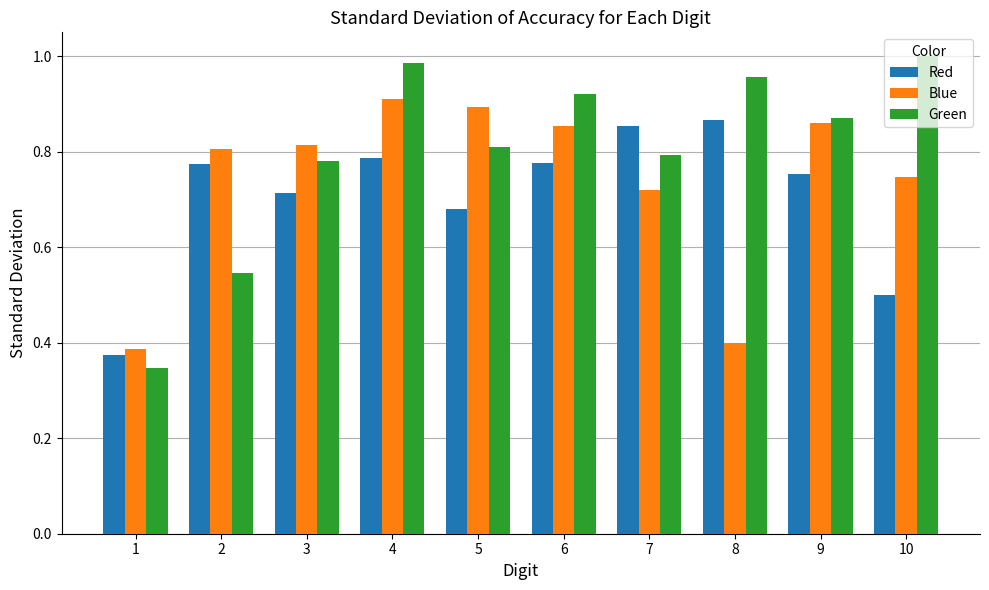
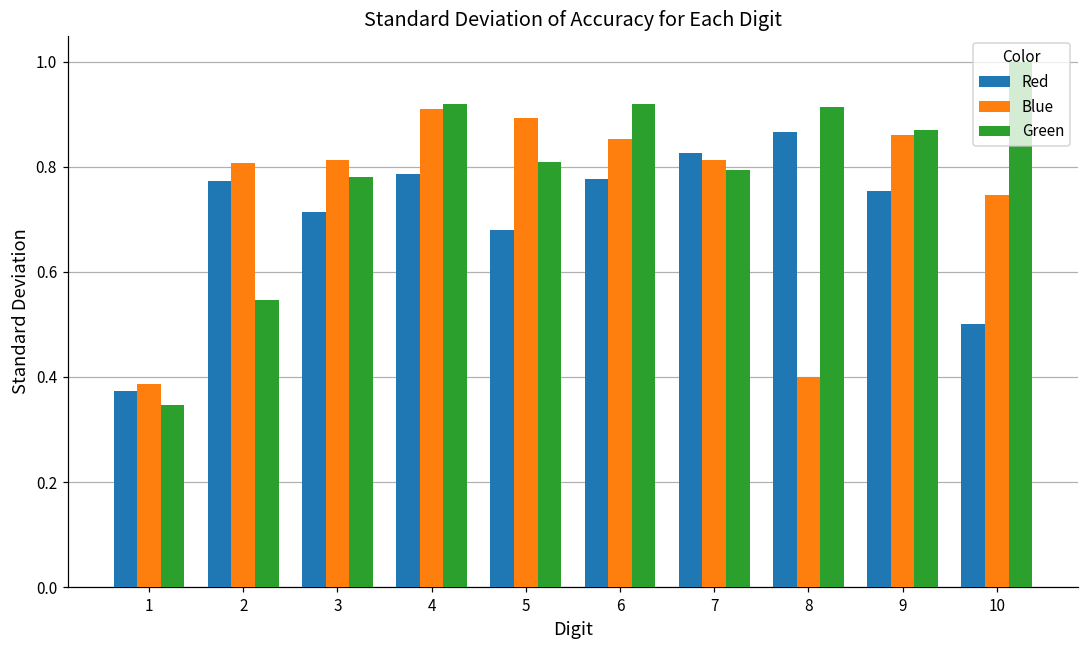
Green, 4: 0.99 -> 0.92
Red, 7: 0.85 -> 0.83
Blue, 7: 0.72 -> 0.81
Green, 8: 0.96 -> 0.91
